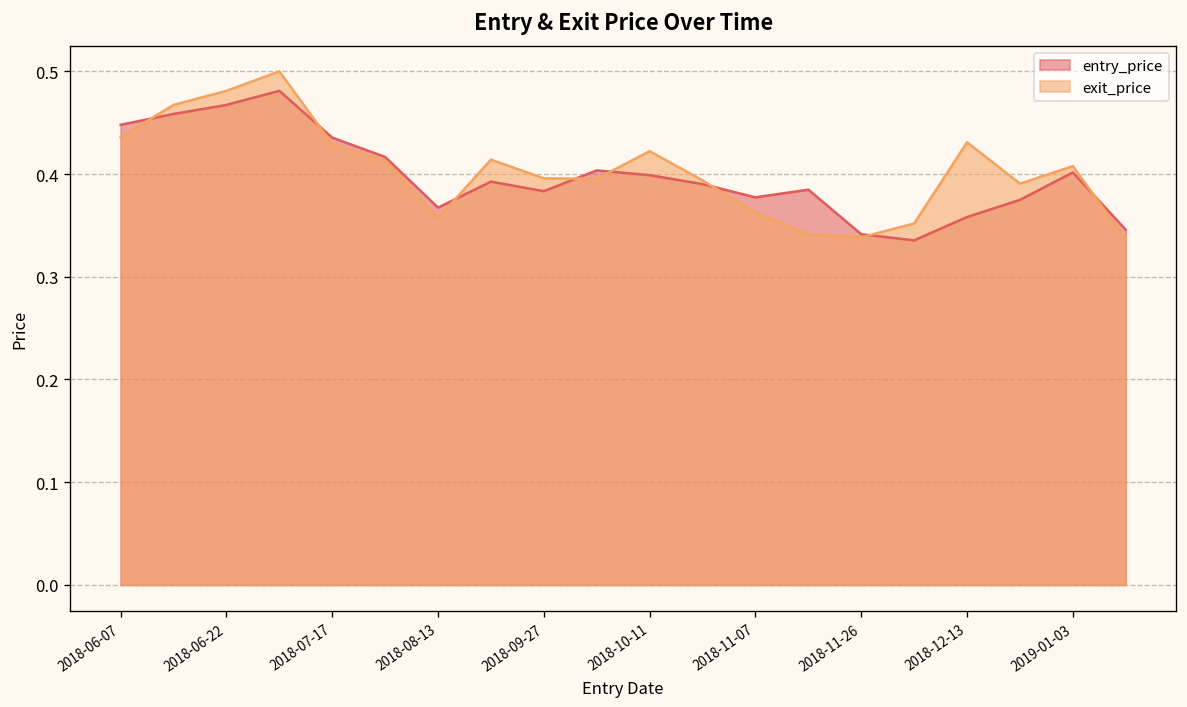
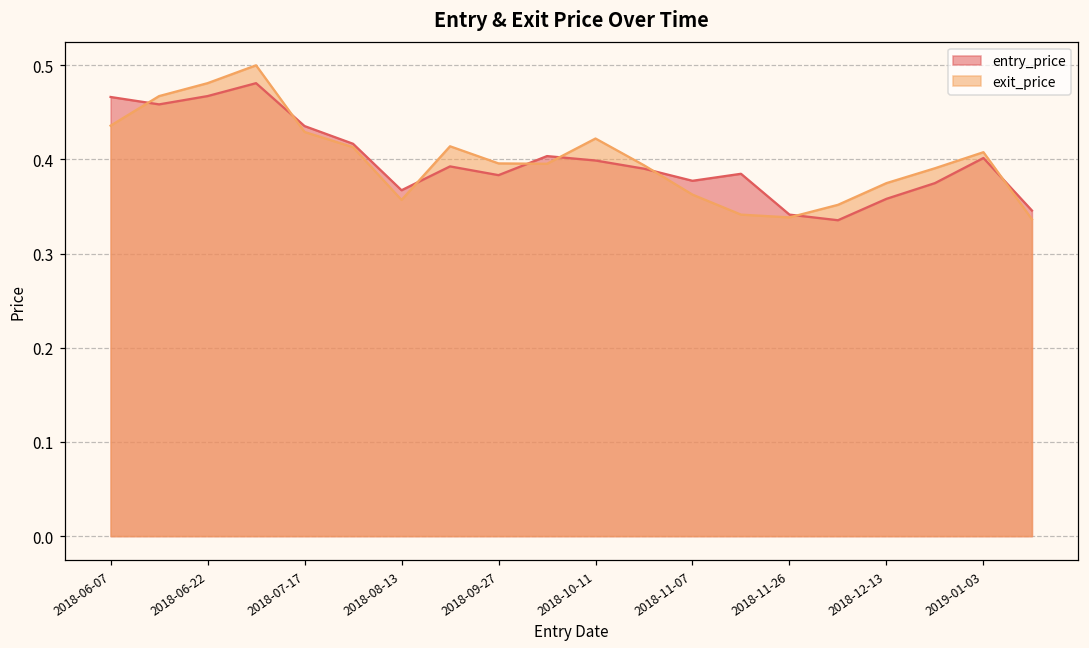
entry_price, 2018-06-07: 0.45 -> 0.47
exit_price, 2018-12-13: 0.43 -> 0.37
